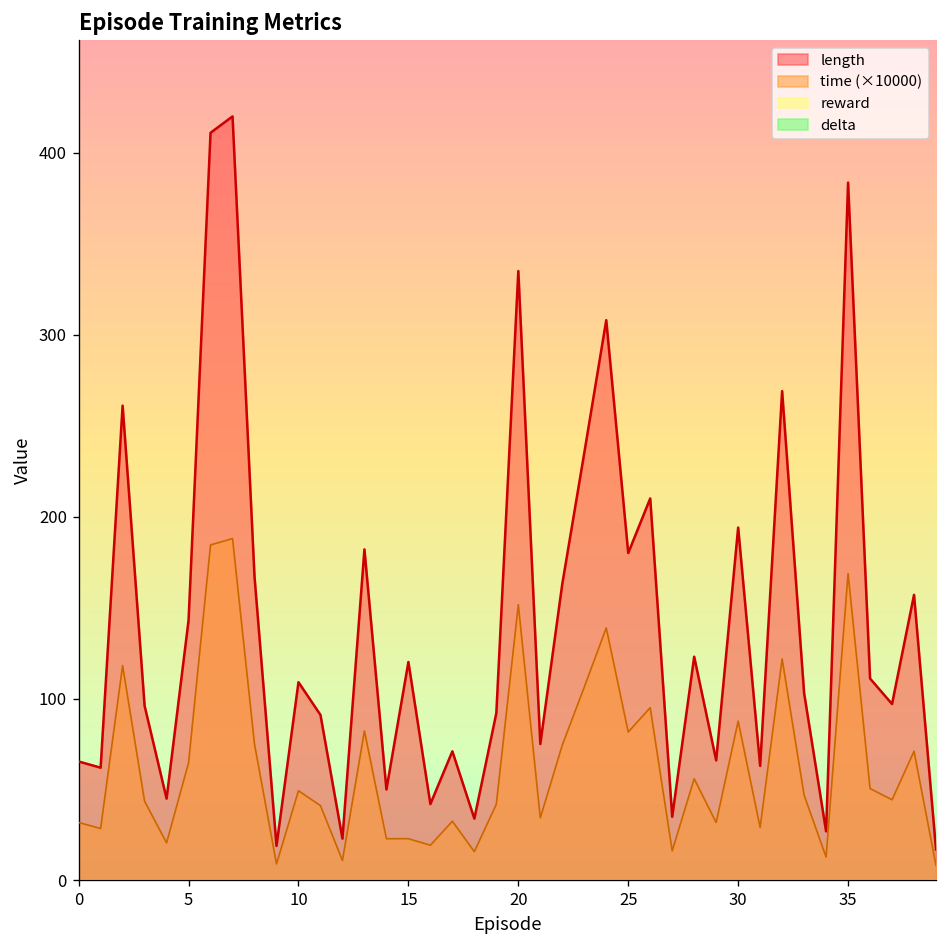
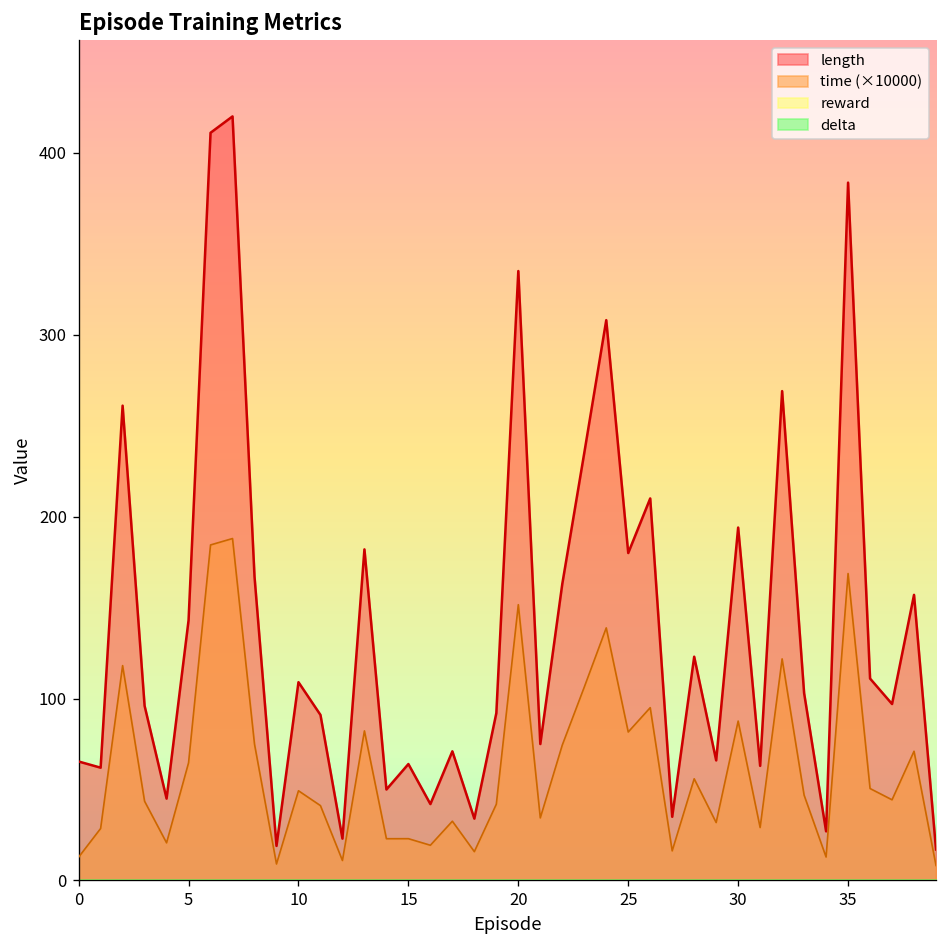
time (×10000), 0: 32 -> 13
length, 15: 120 -> 64
